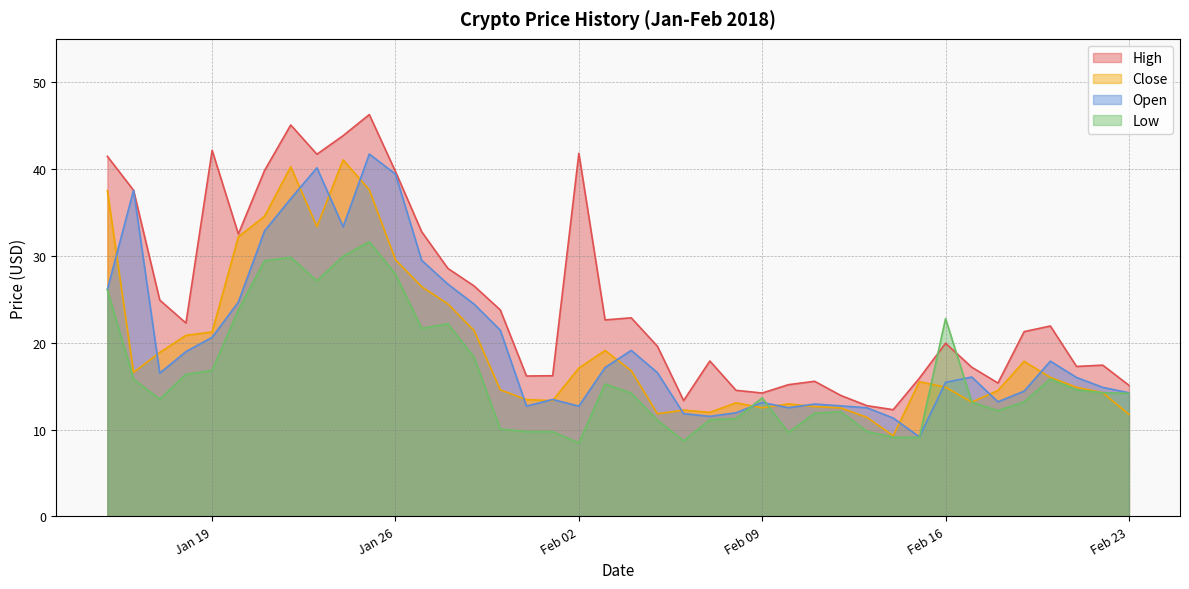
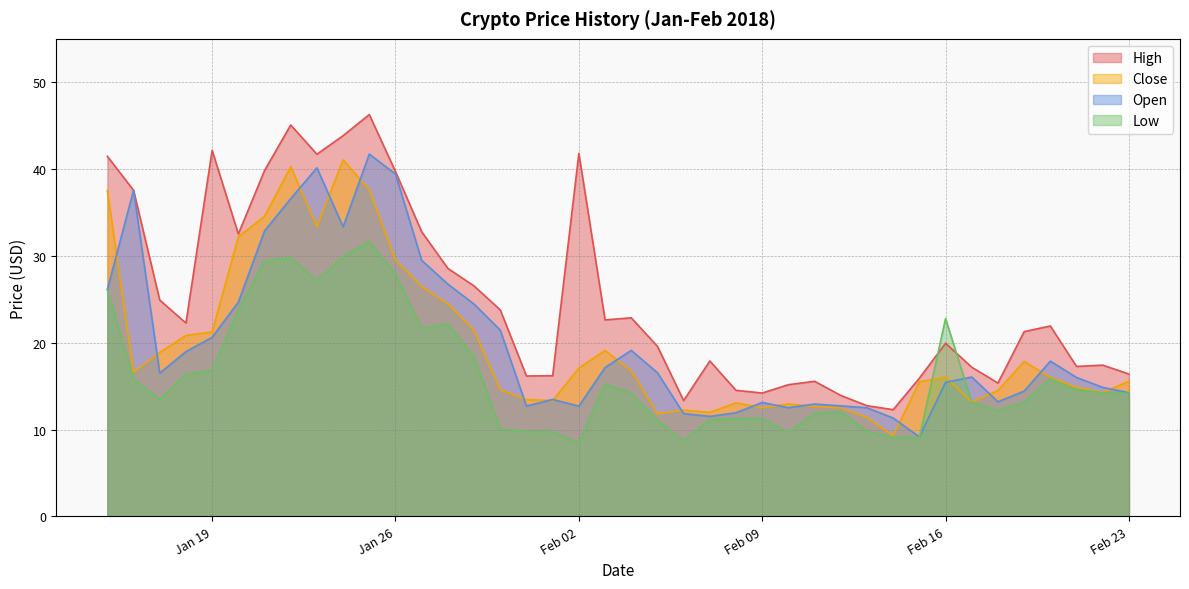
Low, Feb 09: 14 -> 11
Close, Feb 16: 15 -> 16
High, Feb 23: 15 -> 16
Close, Feb 23: 12 -> 16
